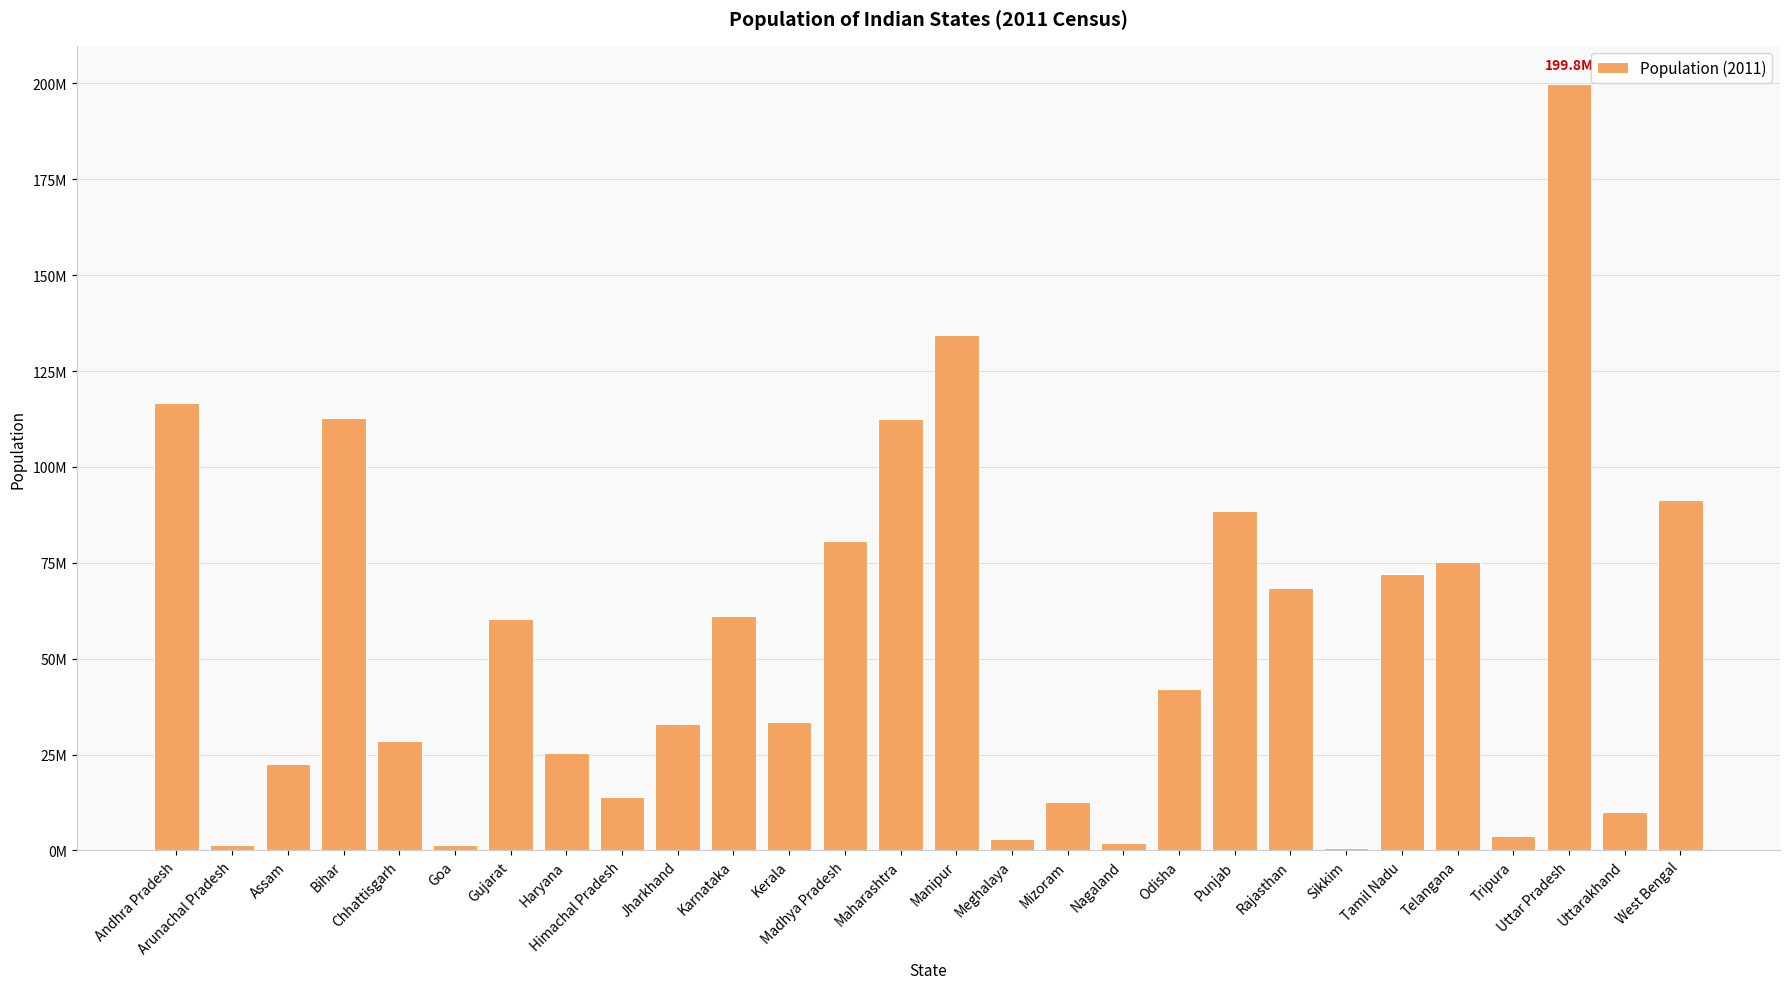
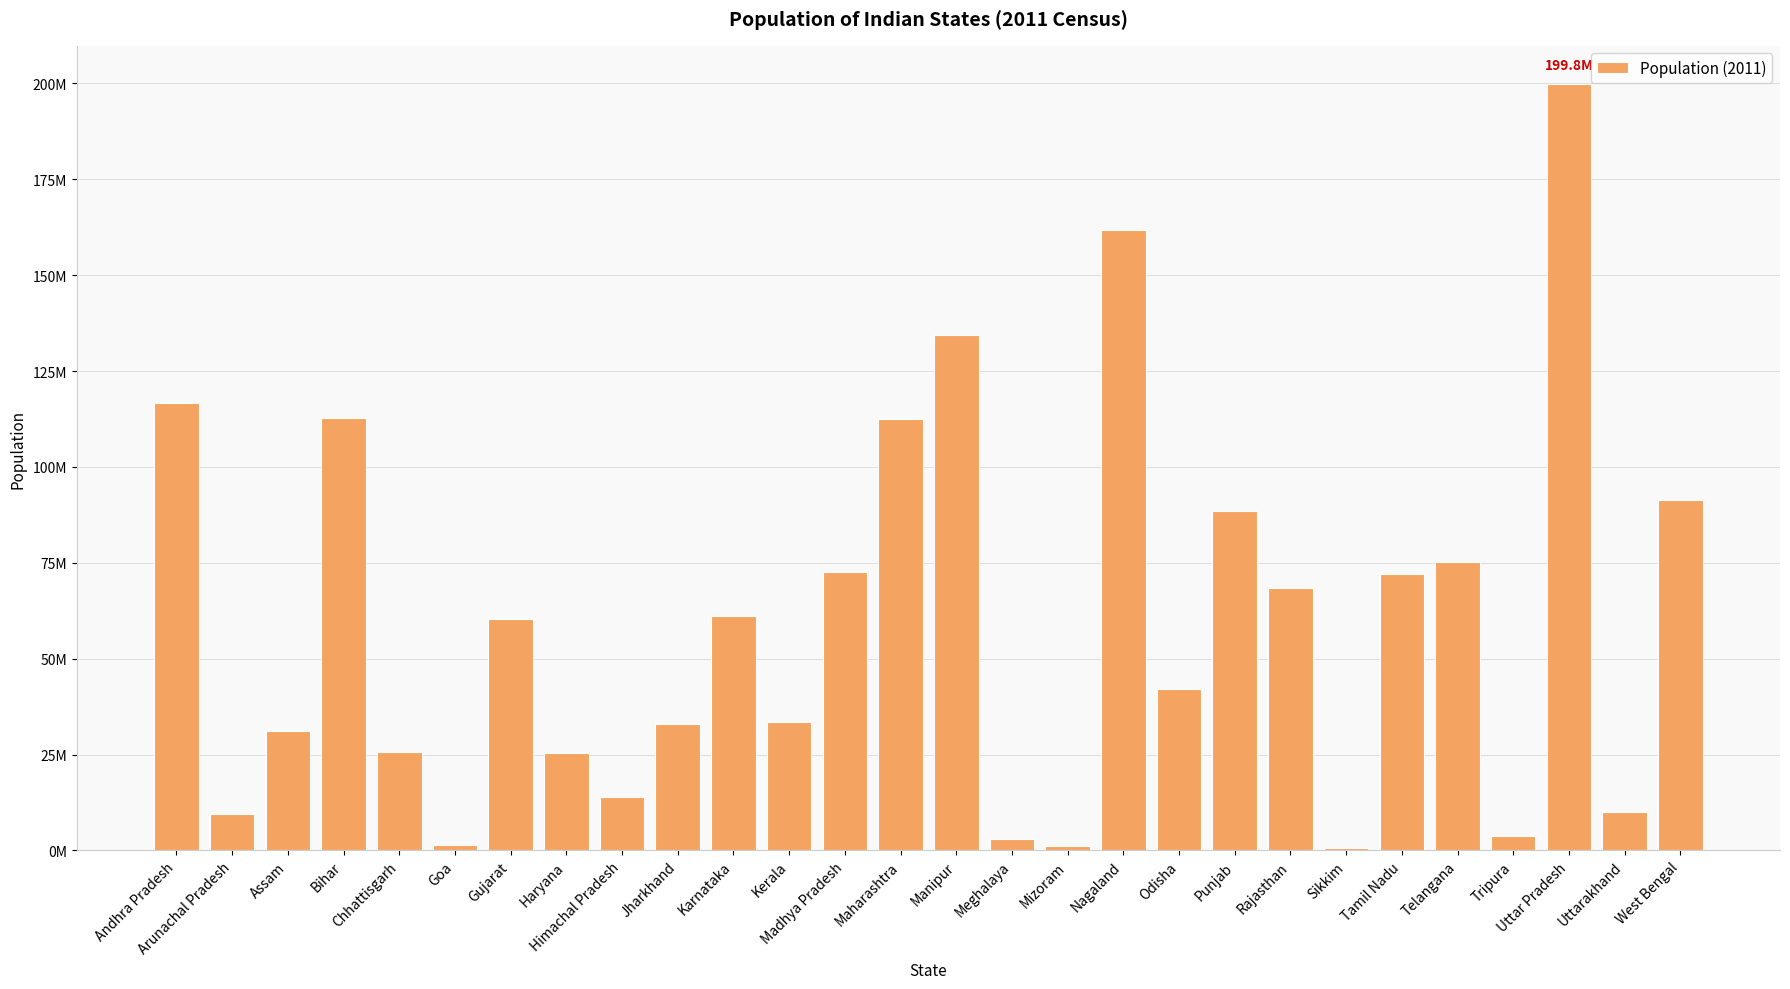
Arunachal Pradesh: 1000000 -> 10000000
Assam: 22000000 -> 31000000
Chhattisgarh: 29000000 -> 26000000
Madhya Pradesh: 81000000 -> 73000000
Mizoram: 13000000 -> 1000000
Nagaland: 2000000 -> 162000000
